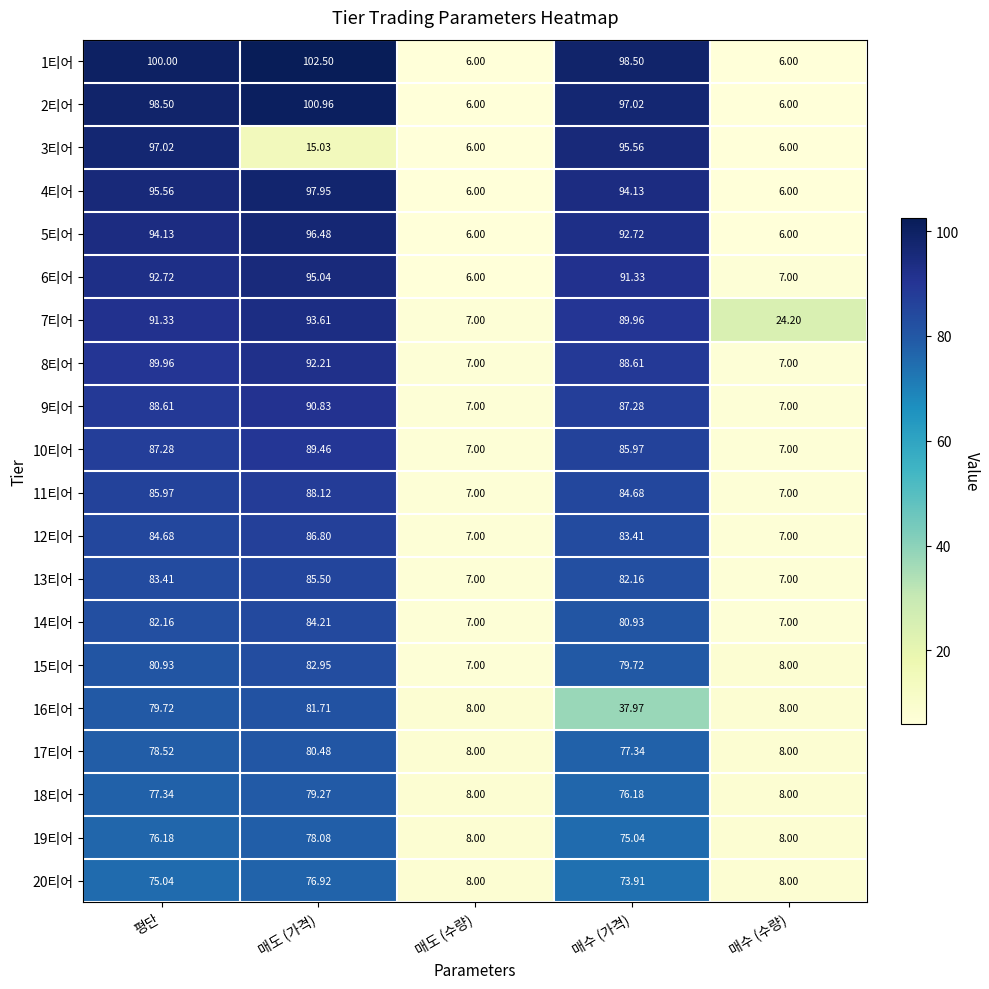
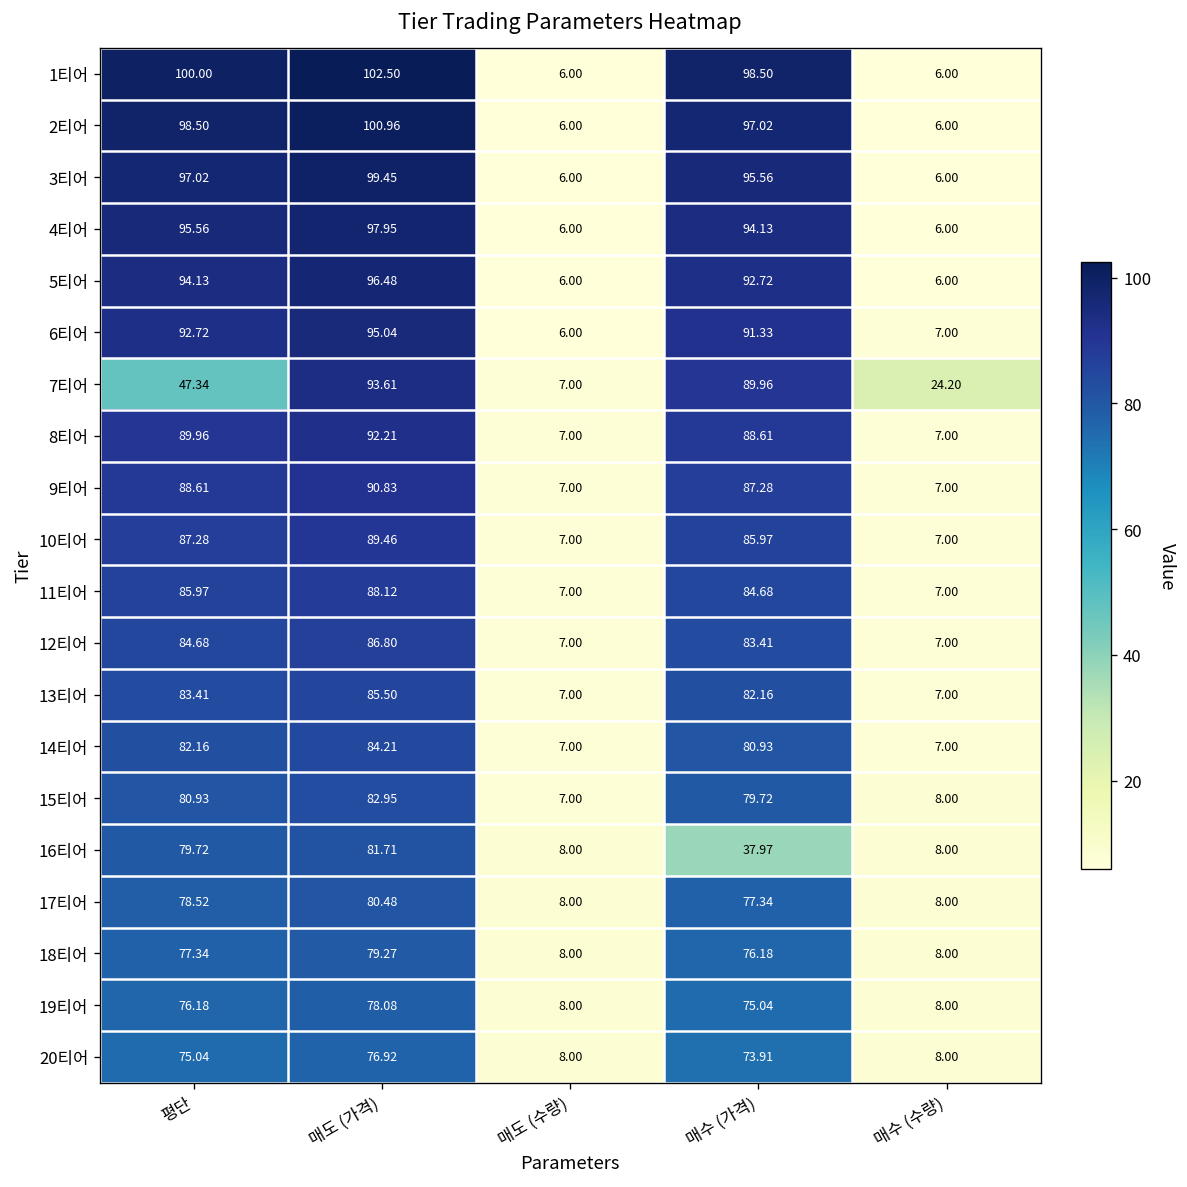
3티어, 매도 (가격): 15.03 -> 99.45
7티어, 평단: 91.33 -> 47.34
